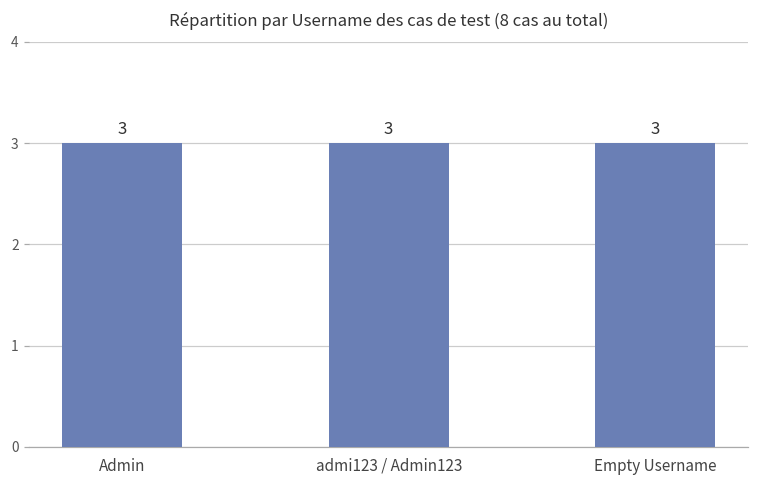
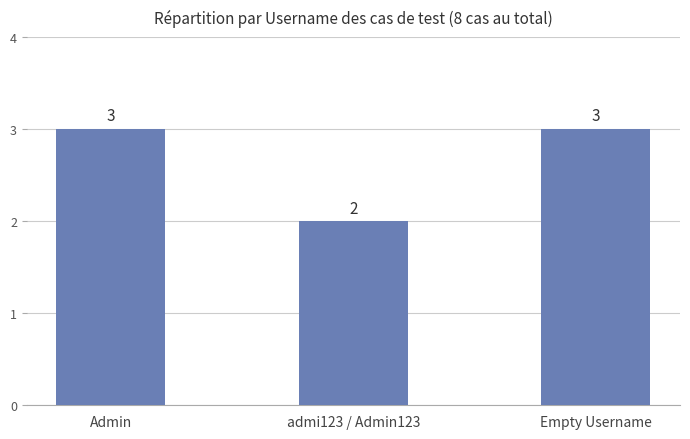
admi123 / Admin123: 3 -> 2
